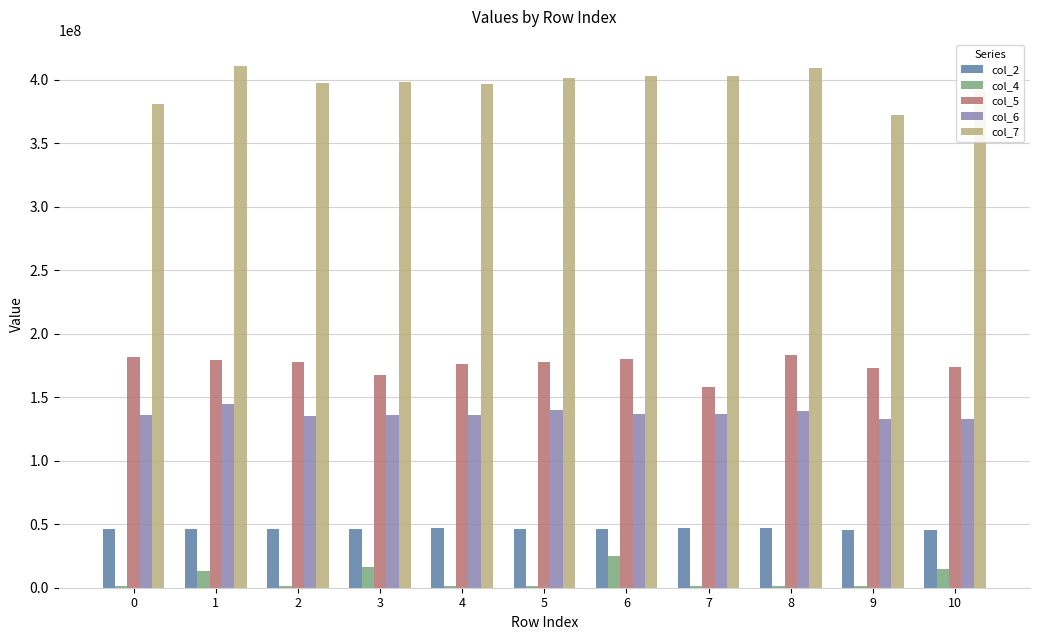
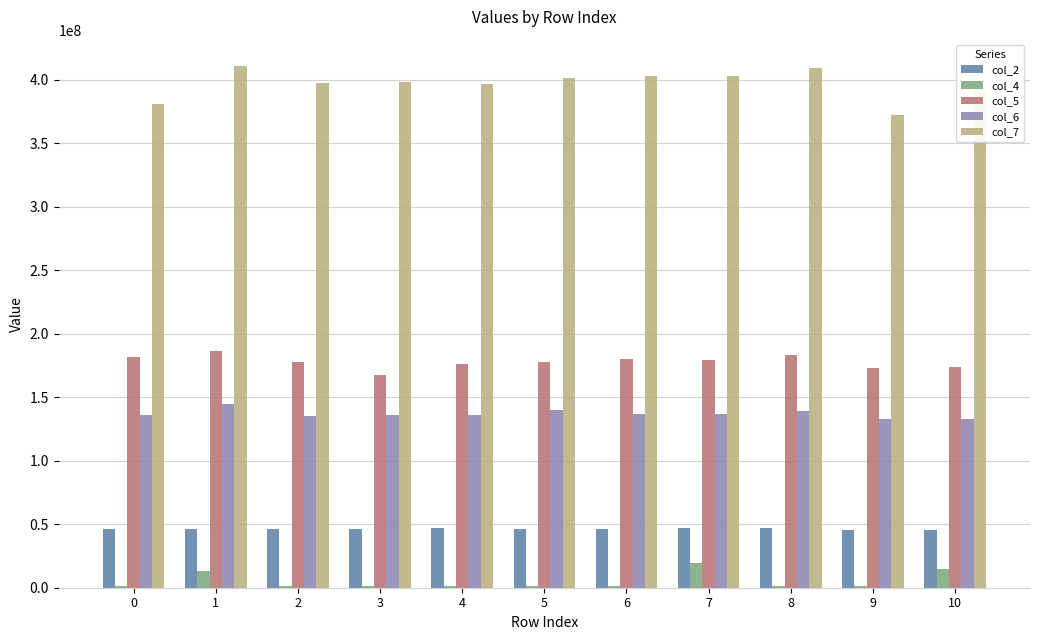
col_5, 1: 179000000 -> 186000000
col_4, 3: 16000000 -> 1000000
col_4, 6: 25000000 -> 1000000
col_4, 7: 1000000 -> 19000000
col_5, 7: 158000000 -> 180000000
